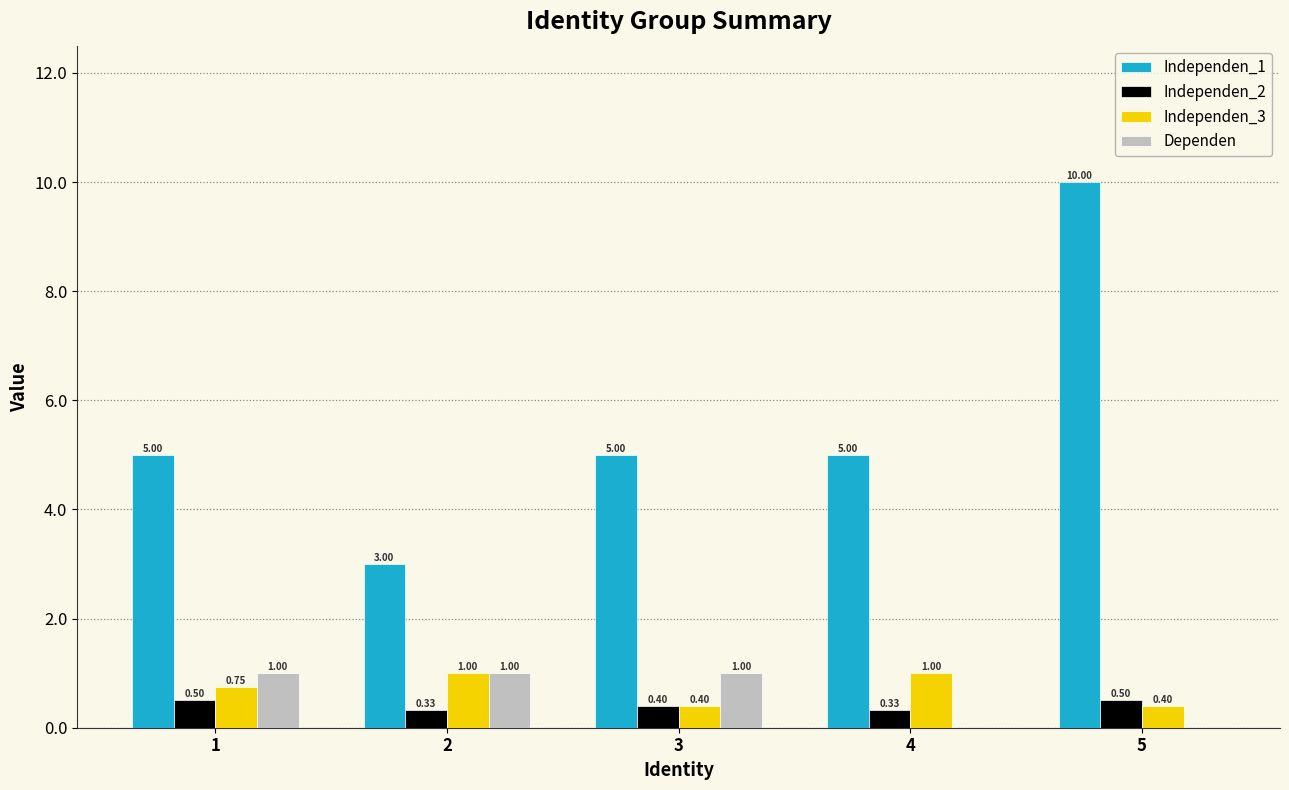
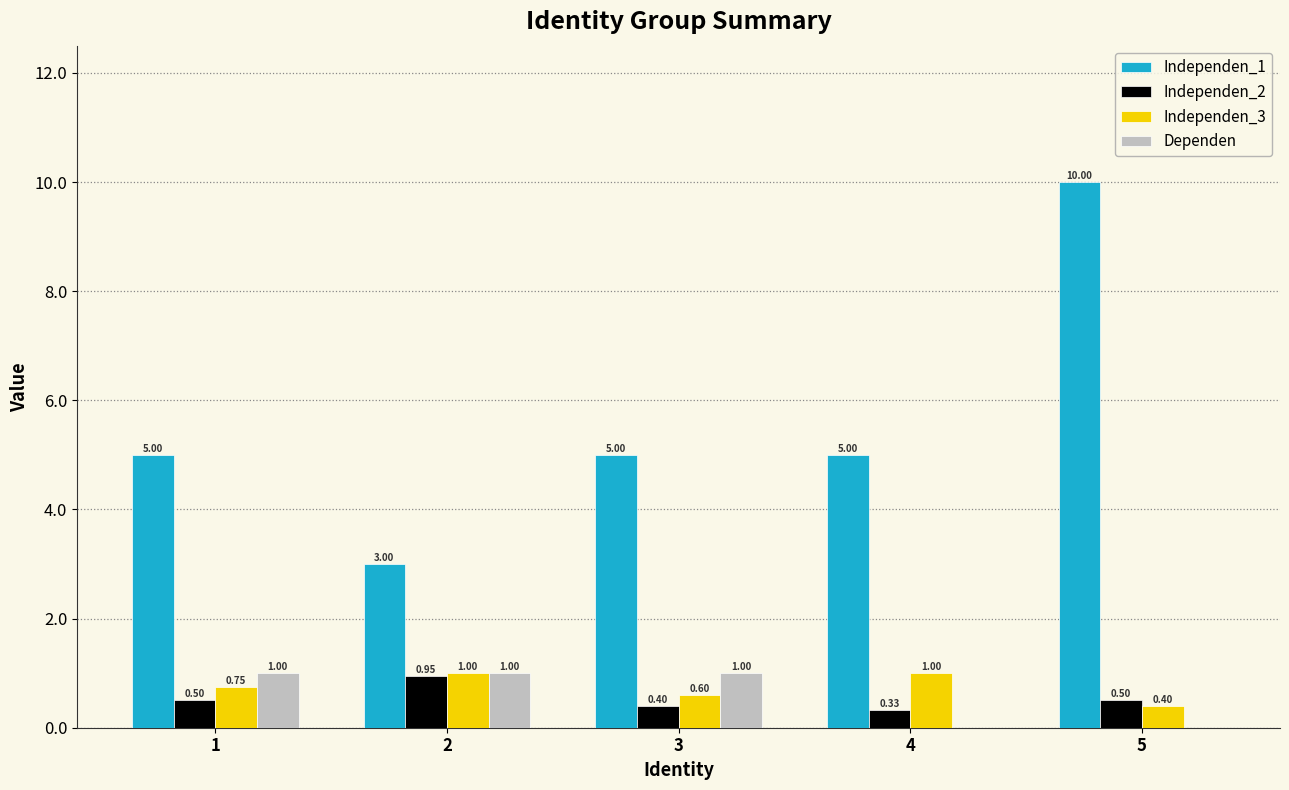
Independen_2, 2: 0.33 -> 0.95
Independen_3, 3: 0.40 -> 0.60
